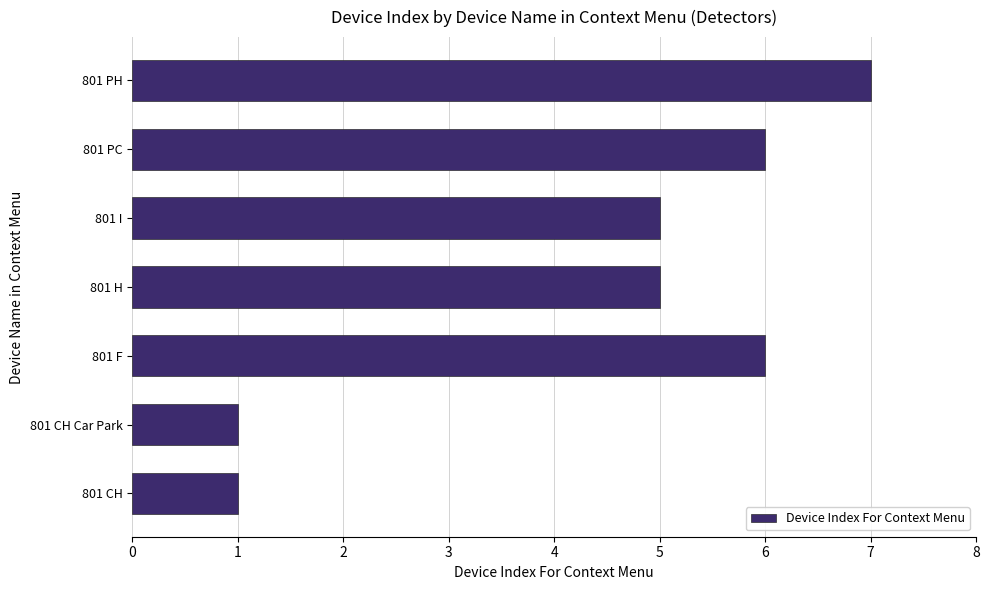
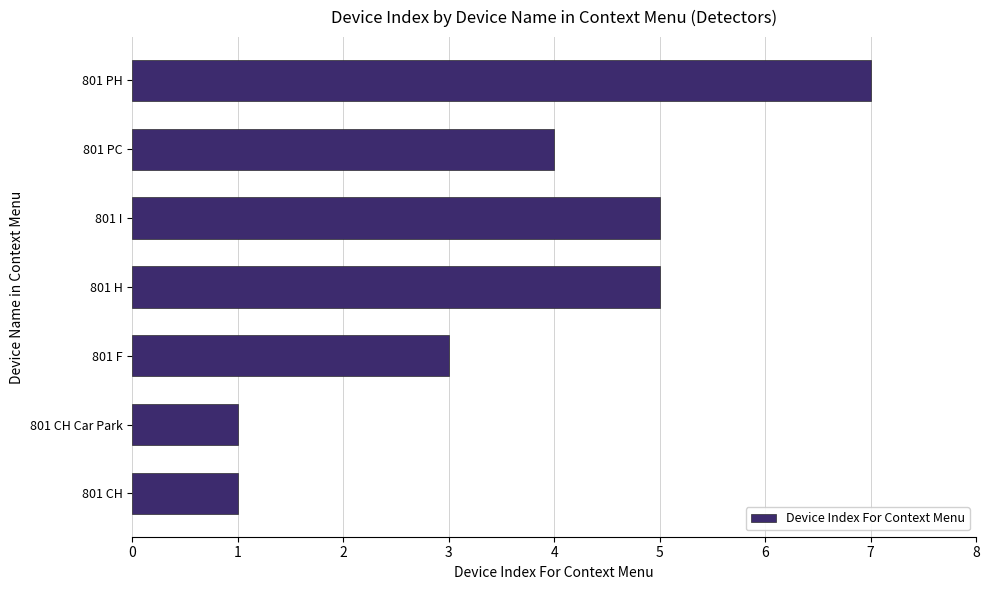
801 PC: 6 -> 4
801 F: 6 -> 3
